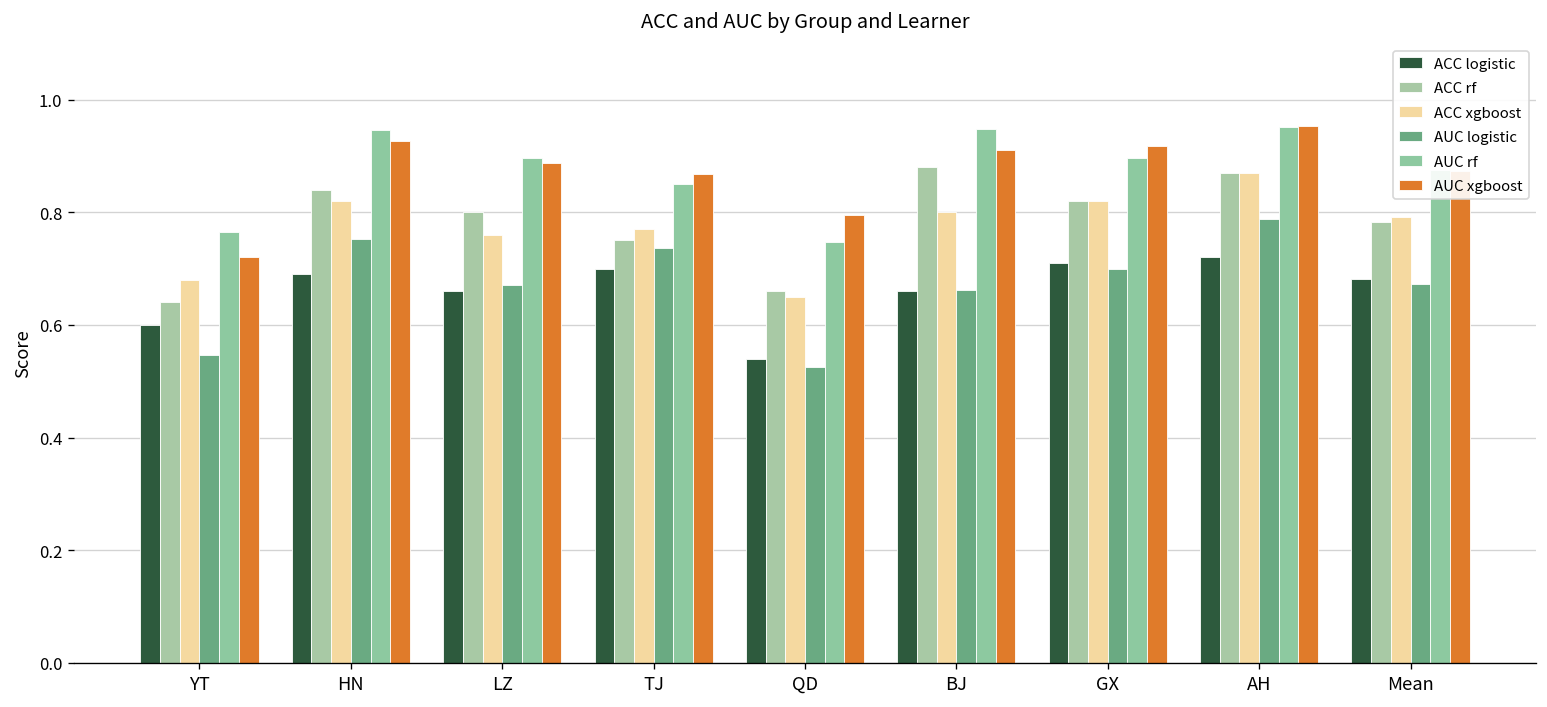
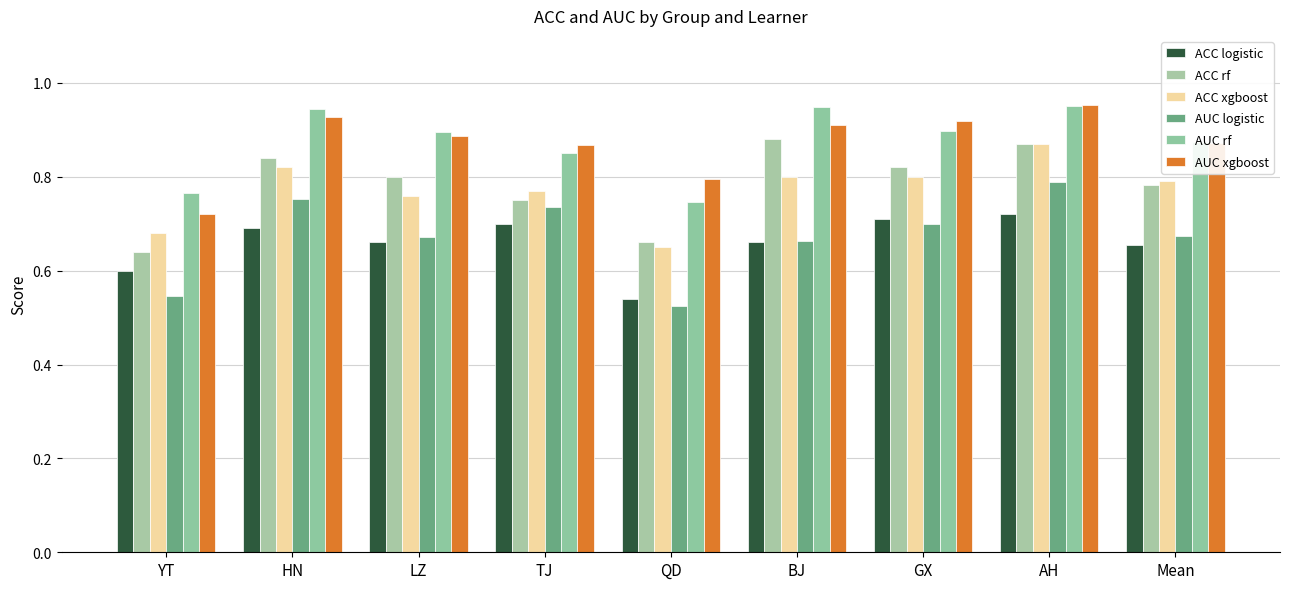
ACC xgboost, GX: 0.82 -> 0.80
ACC logistic, Mean: 0.68 -> 0.66
